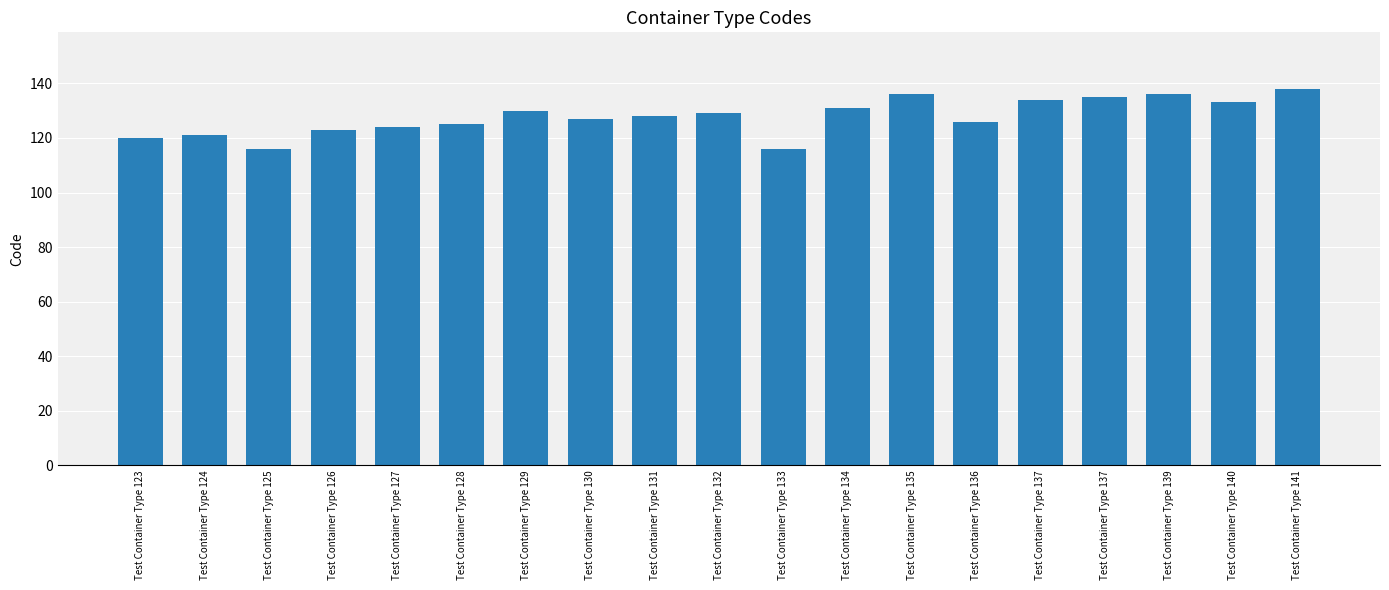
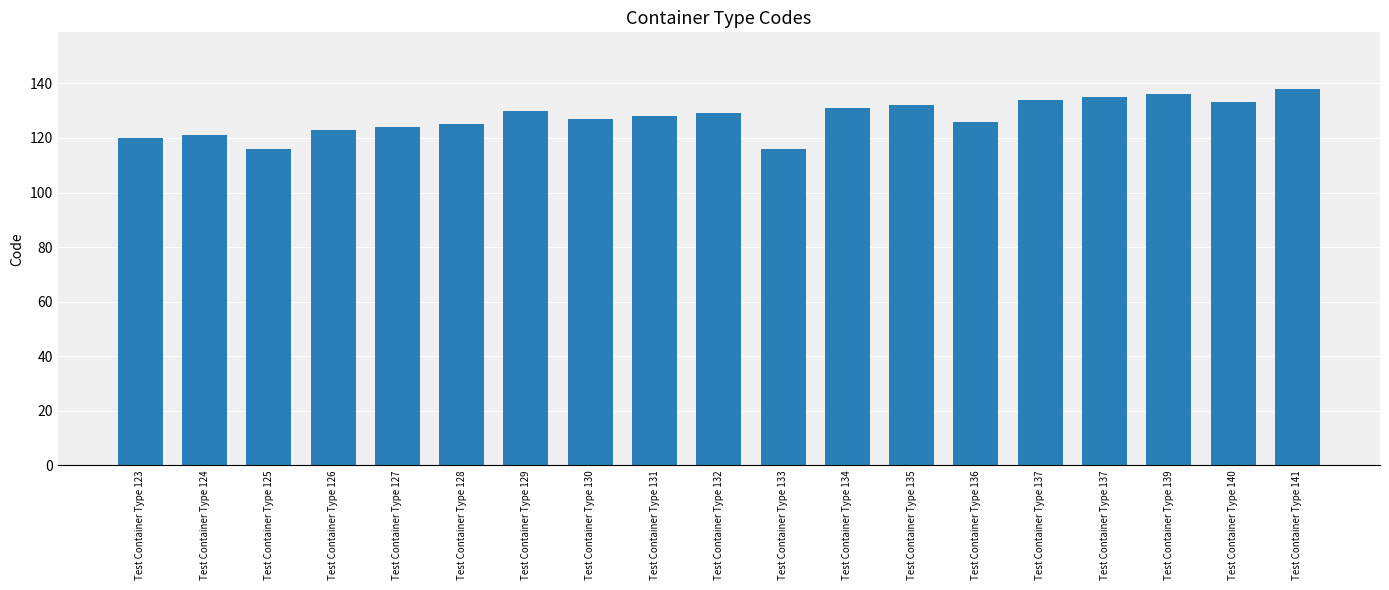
Test Container Type 135: 136 -> 132
